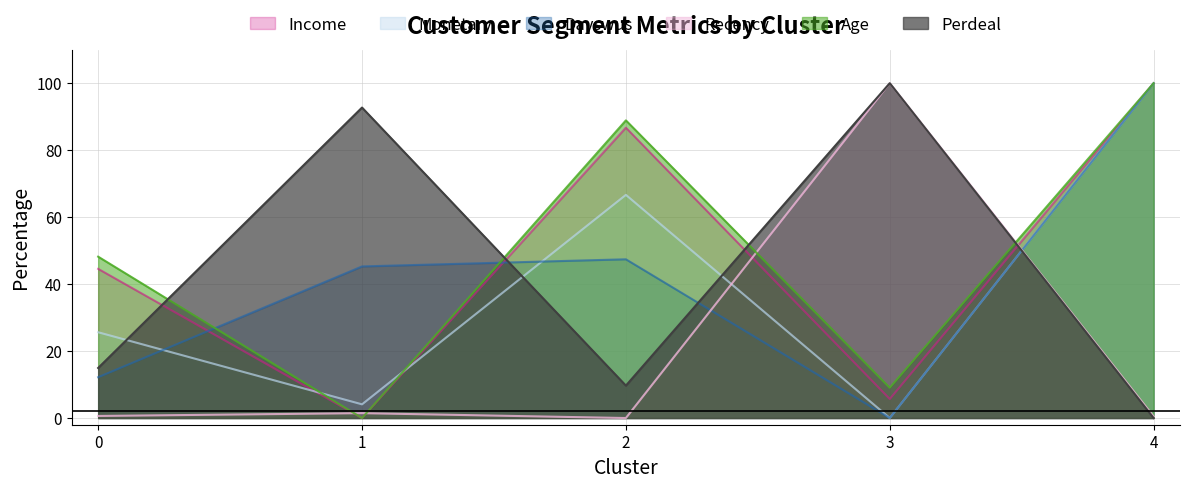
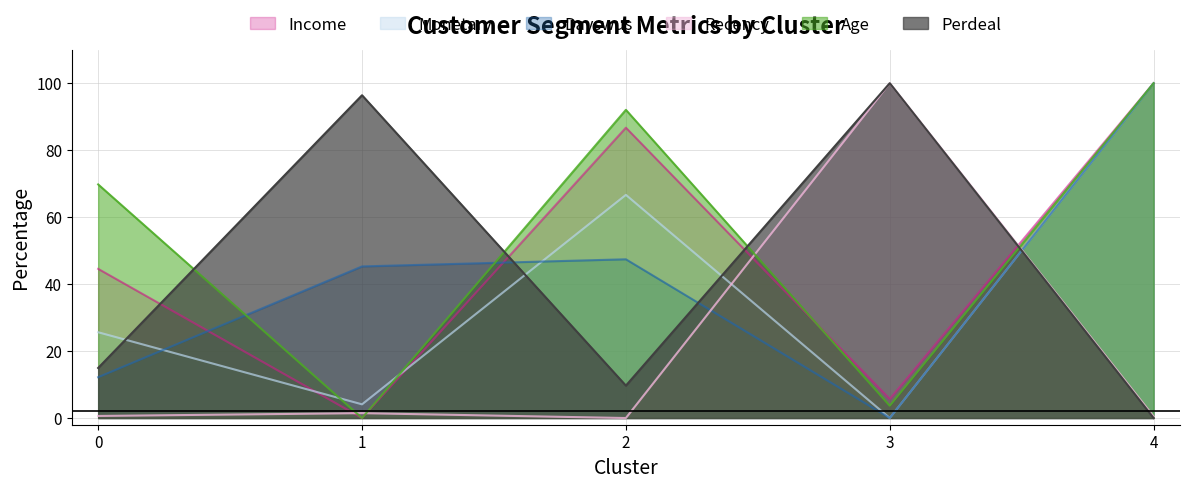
Age, 0: 48 -> 70
Perdeal, 1: 93 -> 96
Age, 2: 89 -> 92
Age, 3: 9 -> 4
